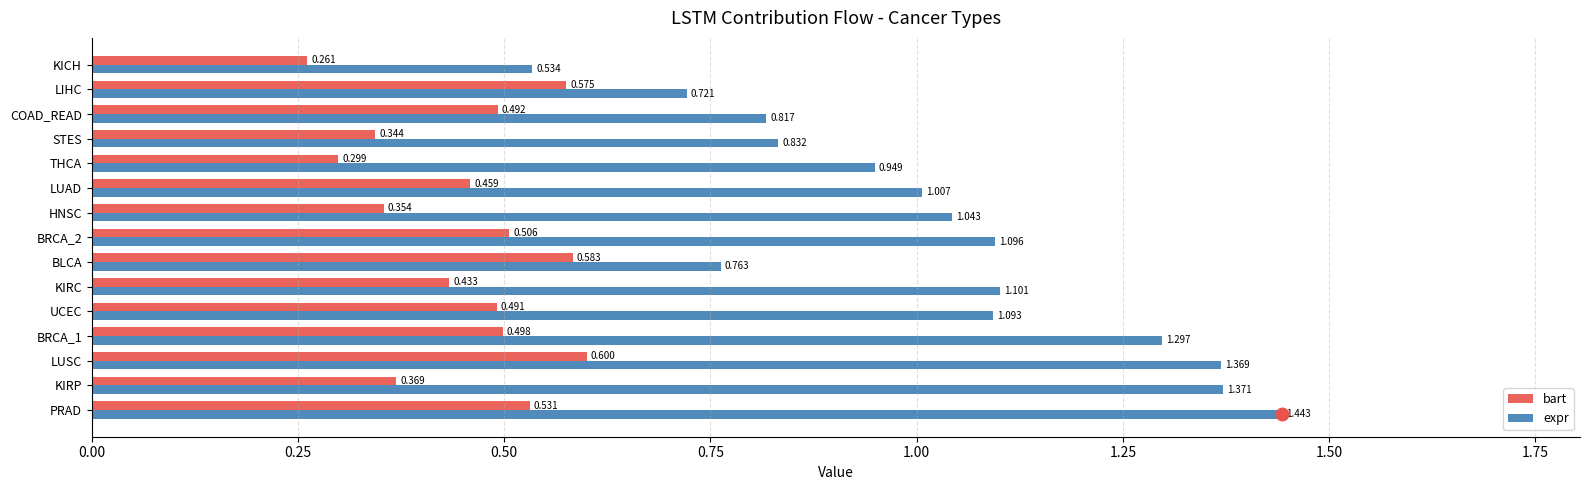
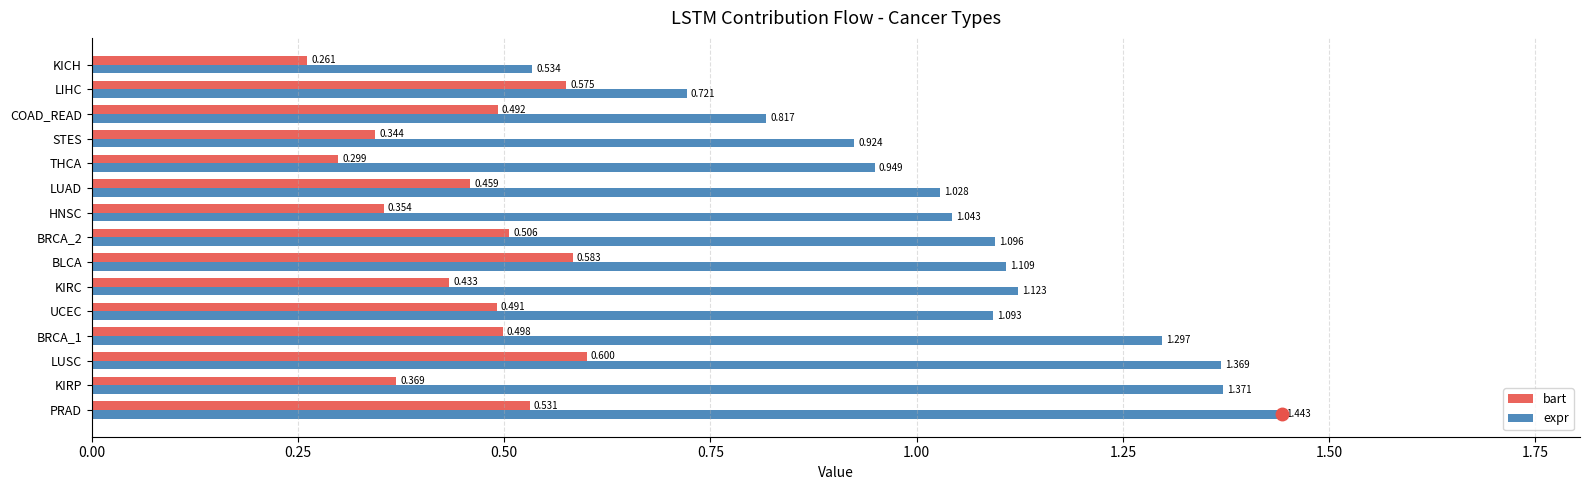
expr, STES: 0.832 -> 0.924
expr, LUAD: 1.007 -> 1.028
expr, BLCA: 0.763 -> 1.109
expr, KIRC: 1.101 -> 1.123
